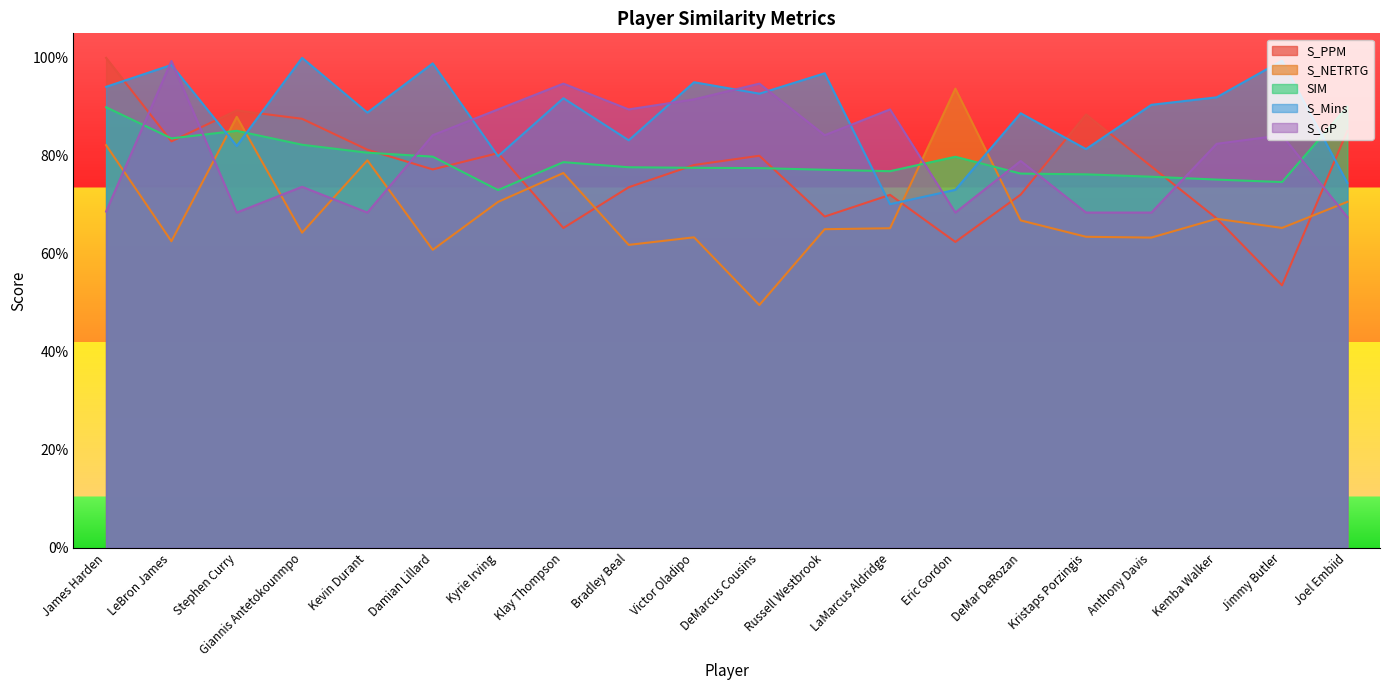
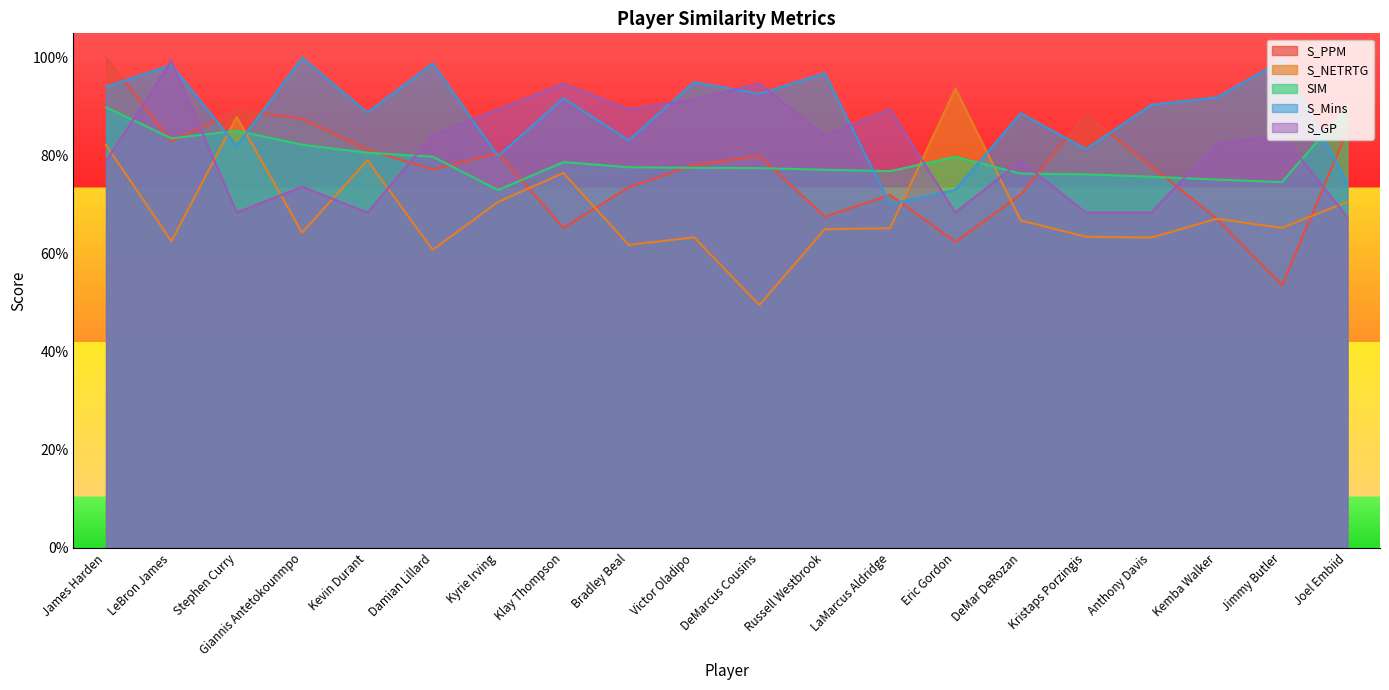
S_GP, James Harden: 69% -> 79%
